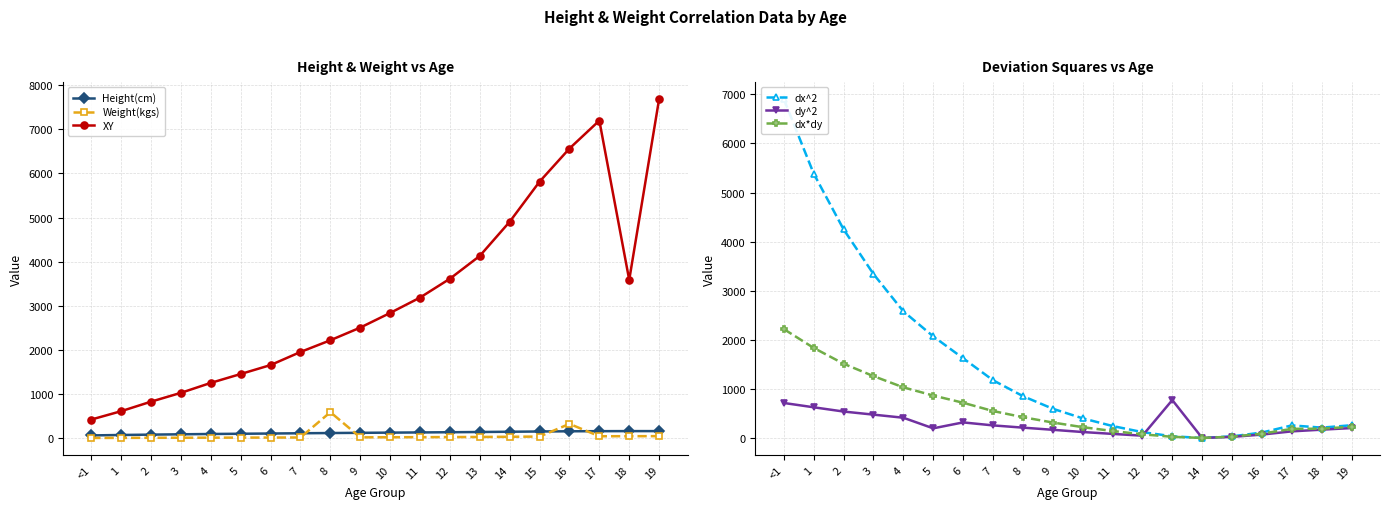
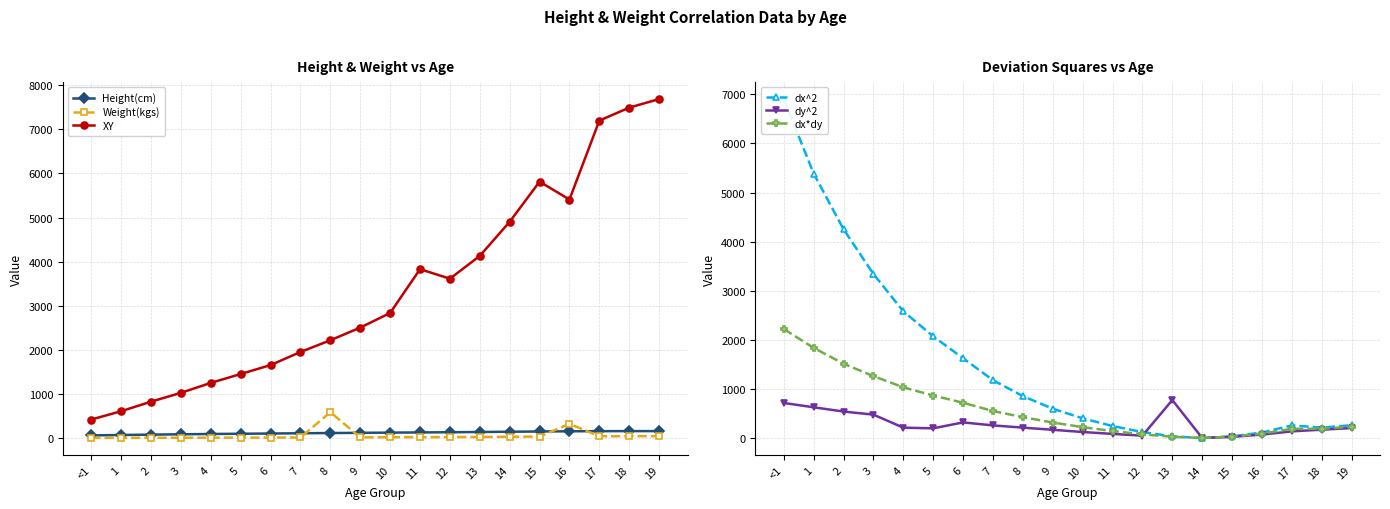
Height & Weight vs Age, XY, 11: 3200 -> 3800
Height & Weight vs Age, XY, 16: 6600 -> 5400
Height & Weight vs Age, XY, 18: 3600 -> 7500
Deviation Squares vs Age, dy^2, 4: 400 -> 200
